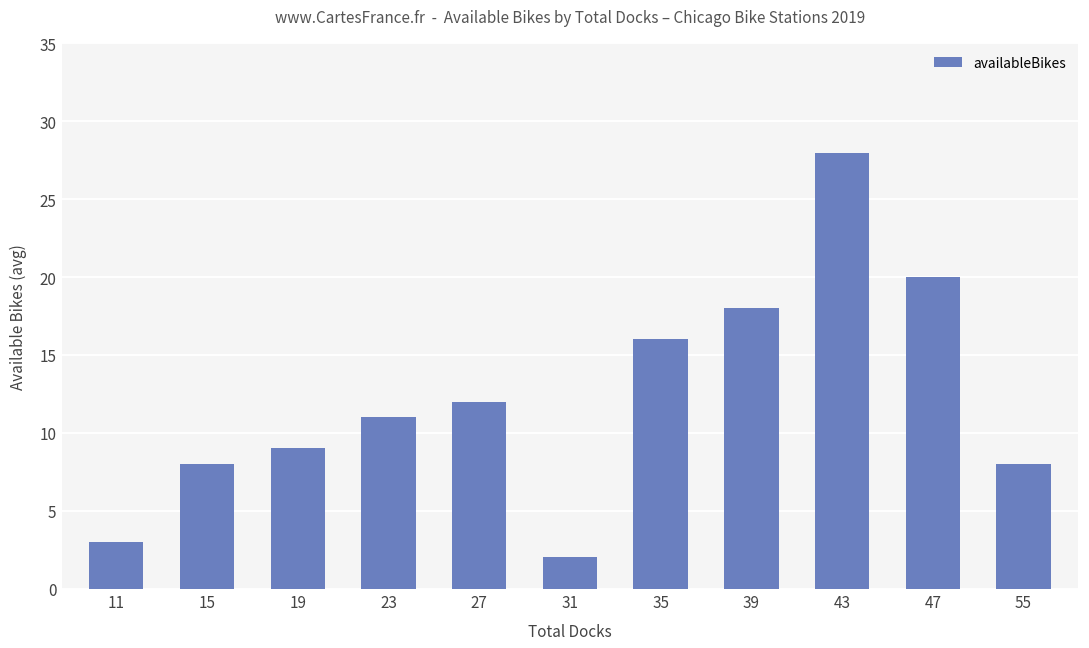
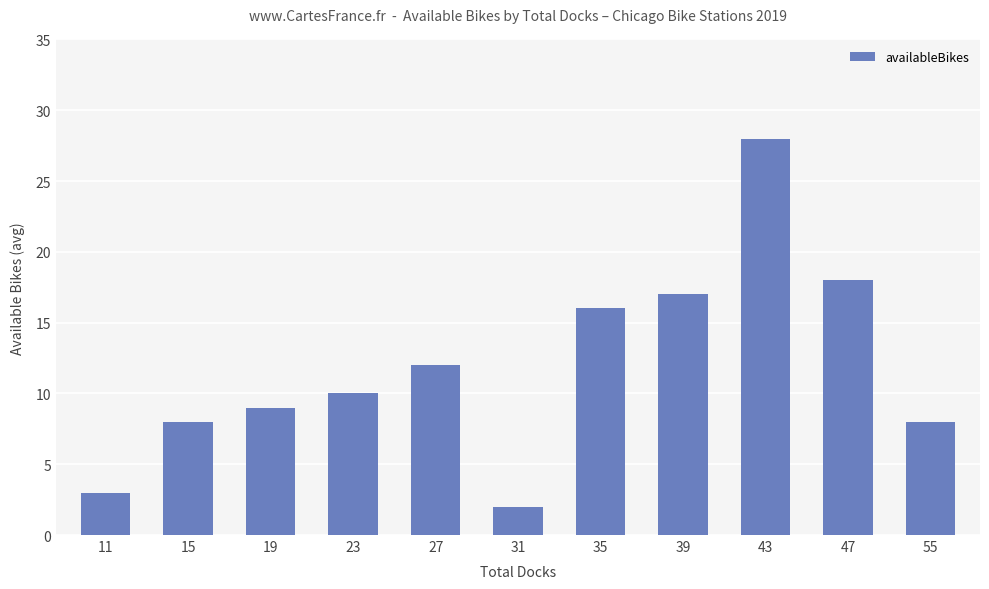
23: 11 -> 10
39: 18 -> 17
47: 20 -> 18
